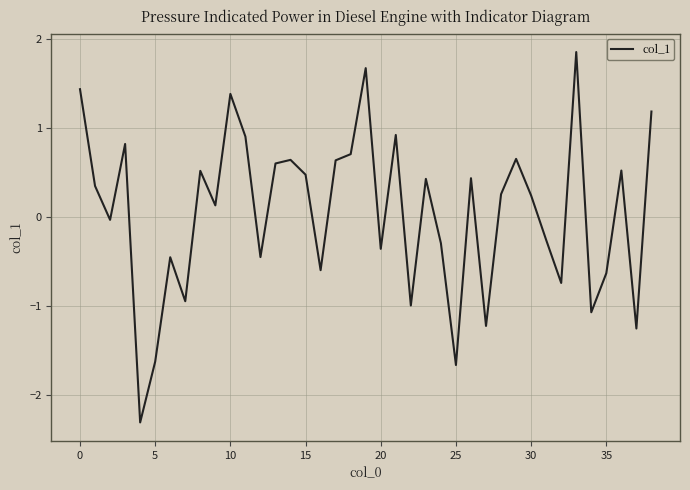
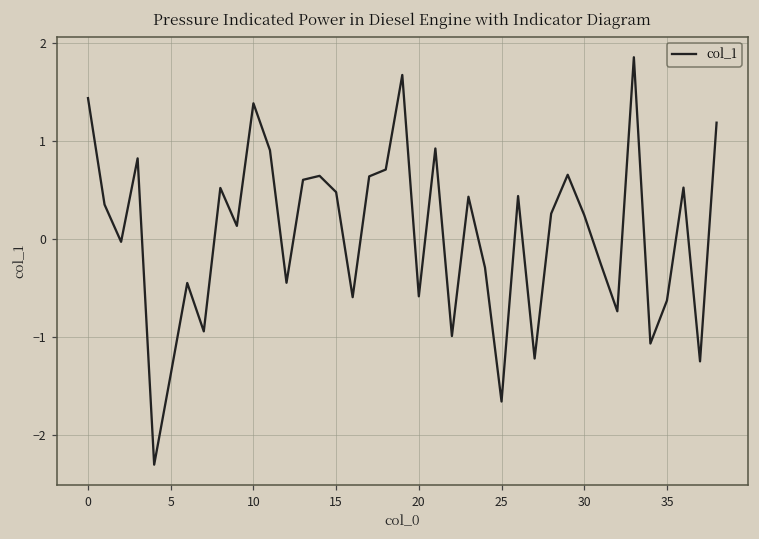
5: -1.6 -> -1.4
20: -0.4 -> -0.6
